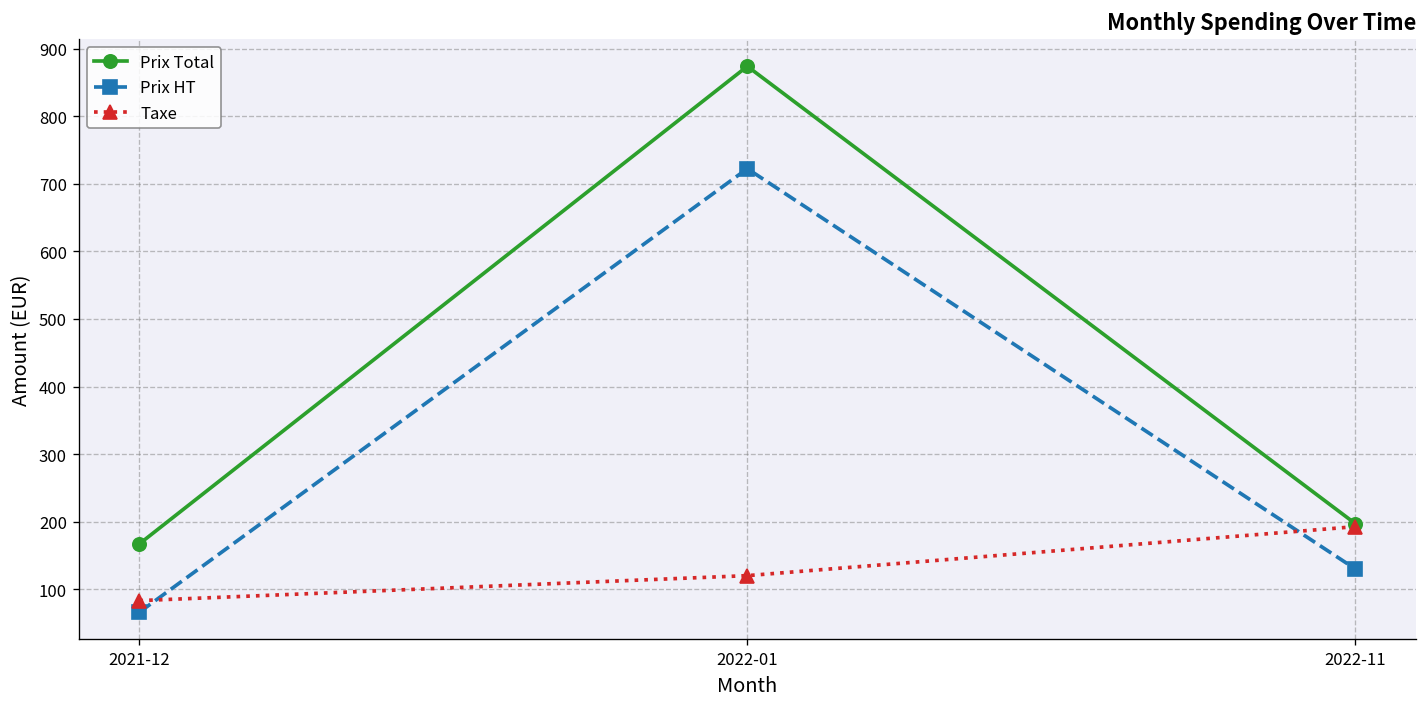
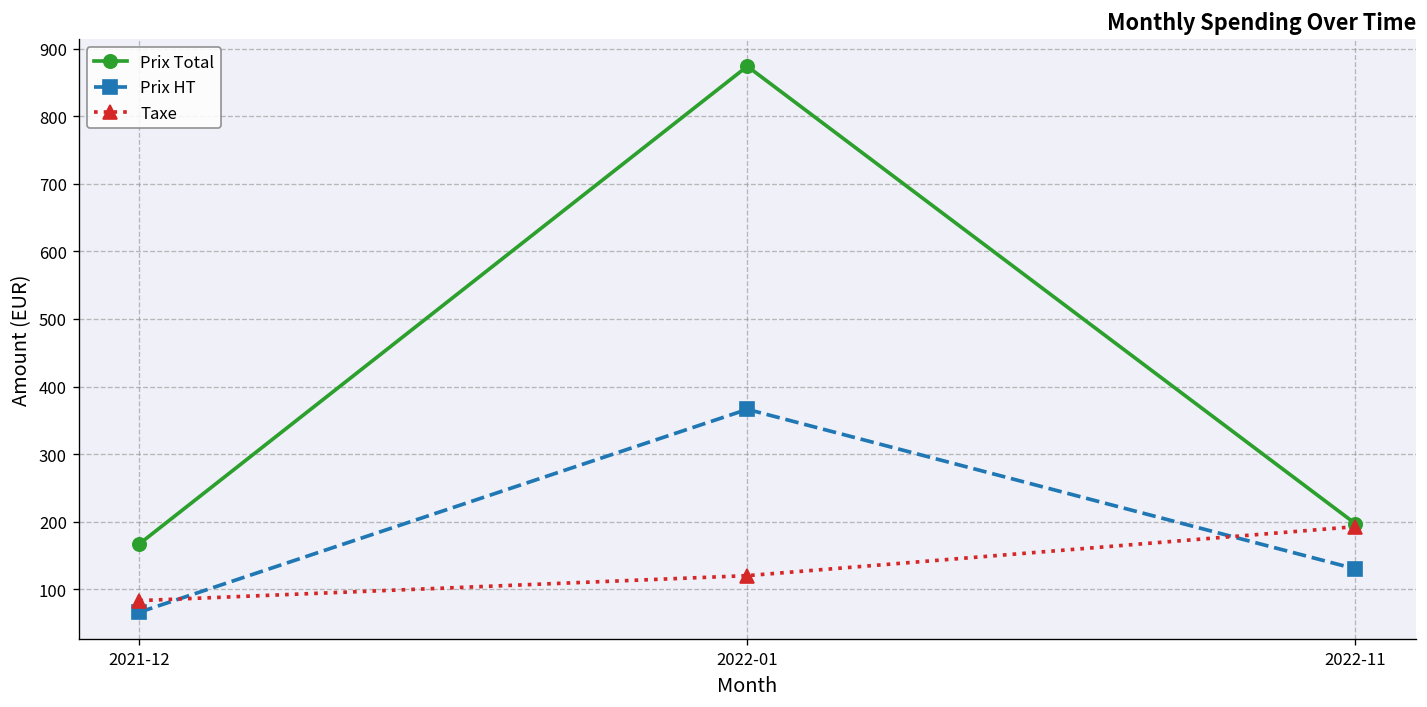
Prix HT, 2022-01: 720 -> 370
